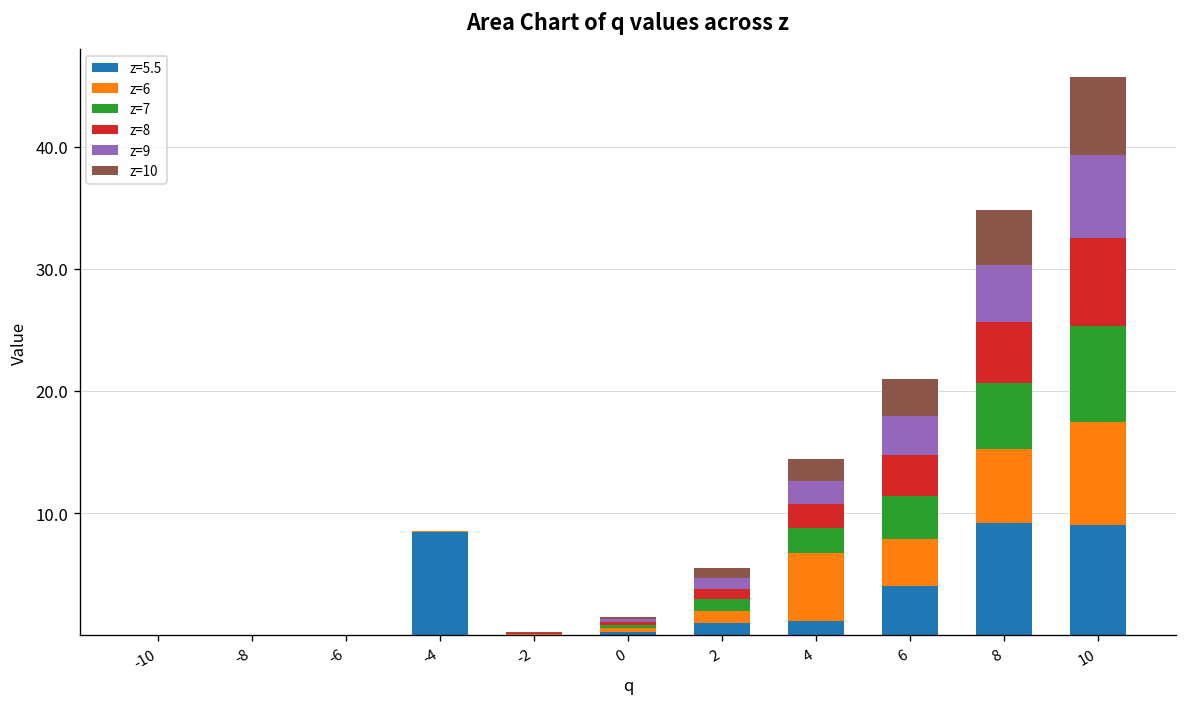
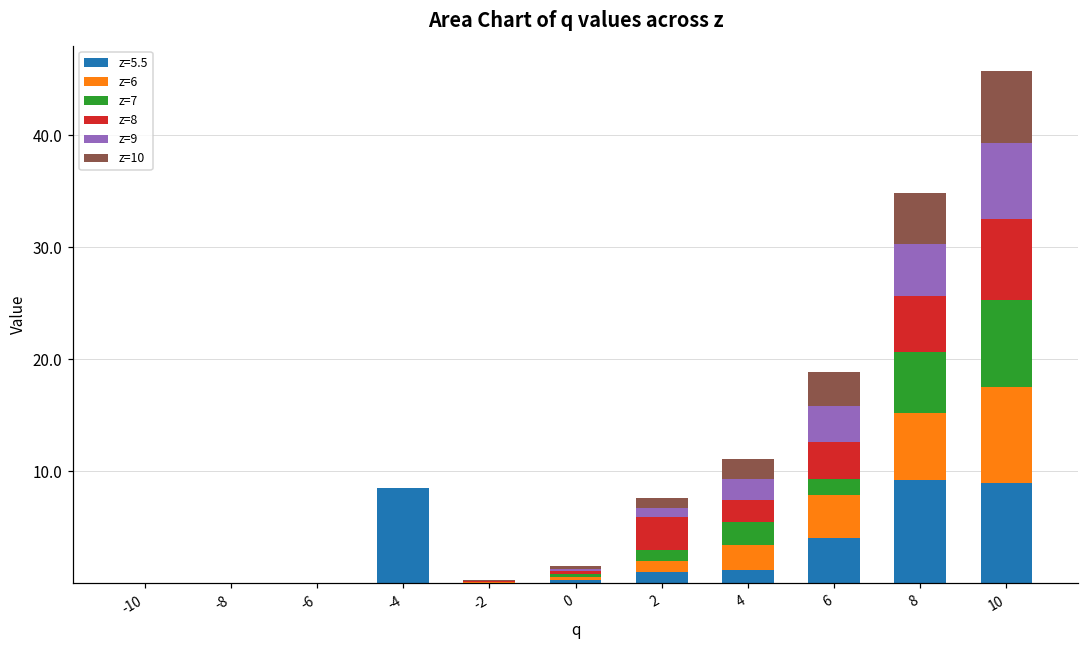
z=8, 2: 0.9 -> 3.0
z=6, 4: 5.5 -> 2.2
z=7, 6: 3.5 -> 1.4
